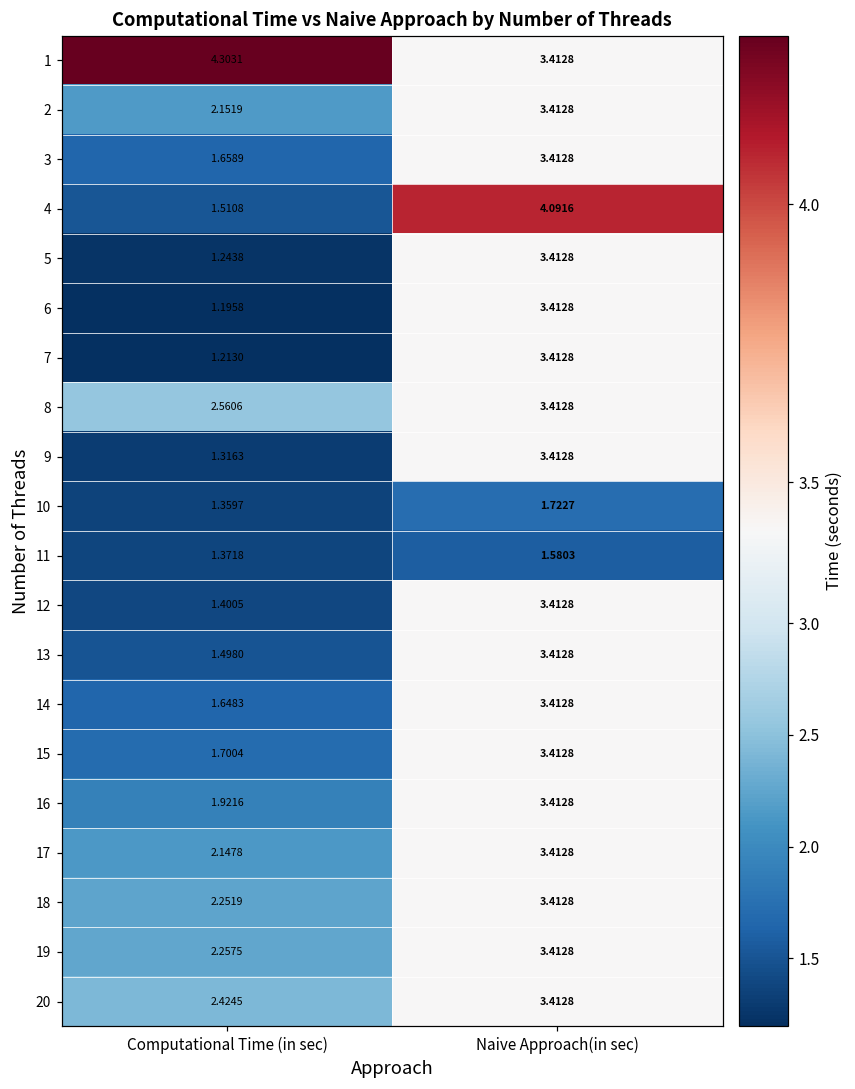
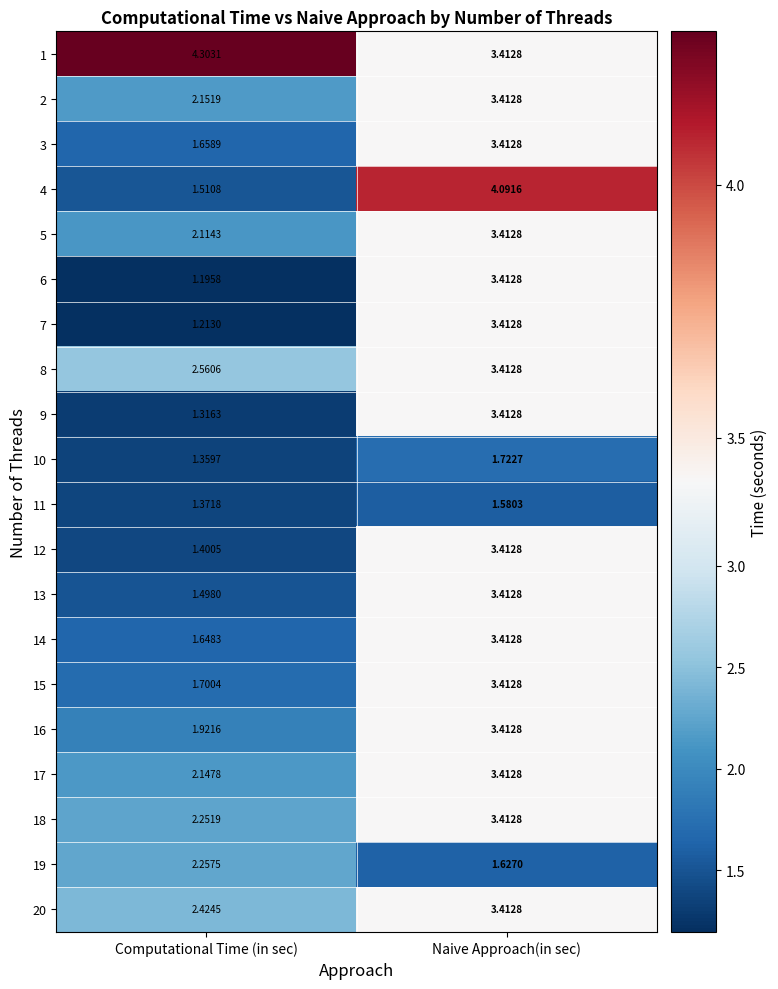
5, Computational Time (in sec): 1.2438 -> 2.1143
19, Naive Approach(in sec): 3.4128 -> 1.6270
